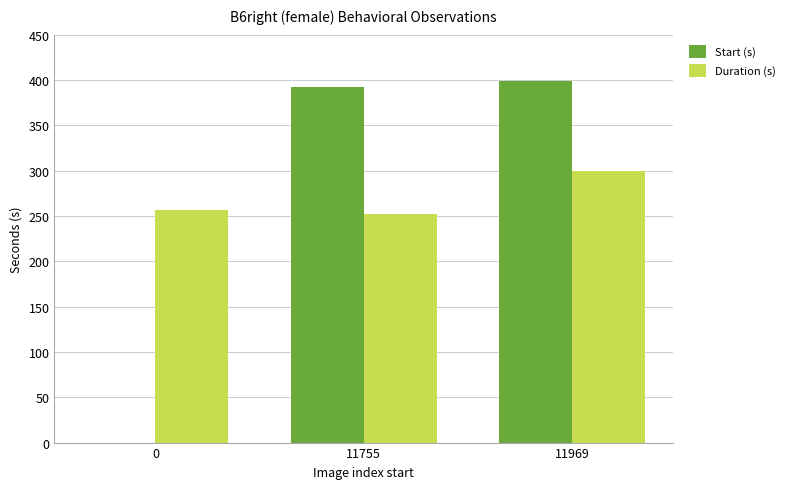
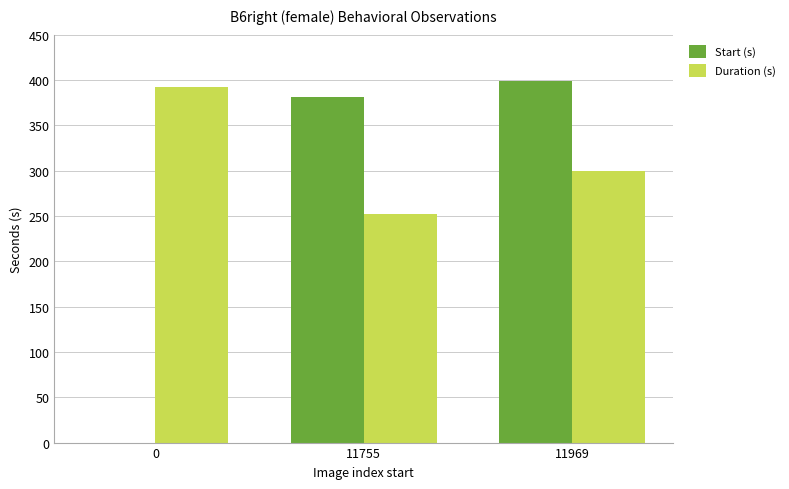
Duration (s), 0: 260 -> 390
Start (s), 11755: 390 -> 380
